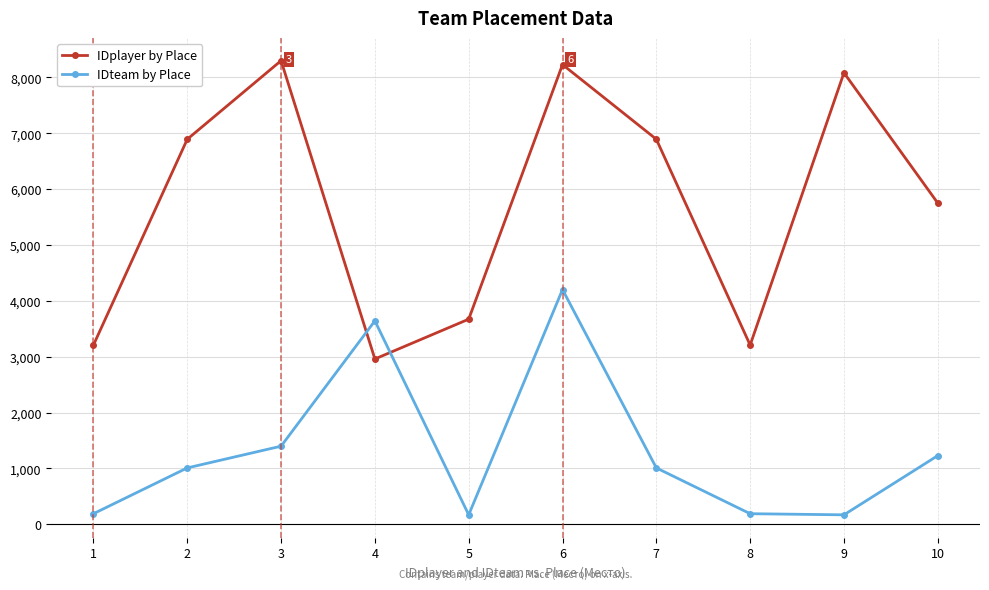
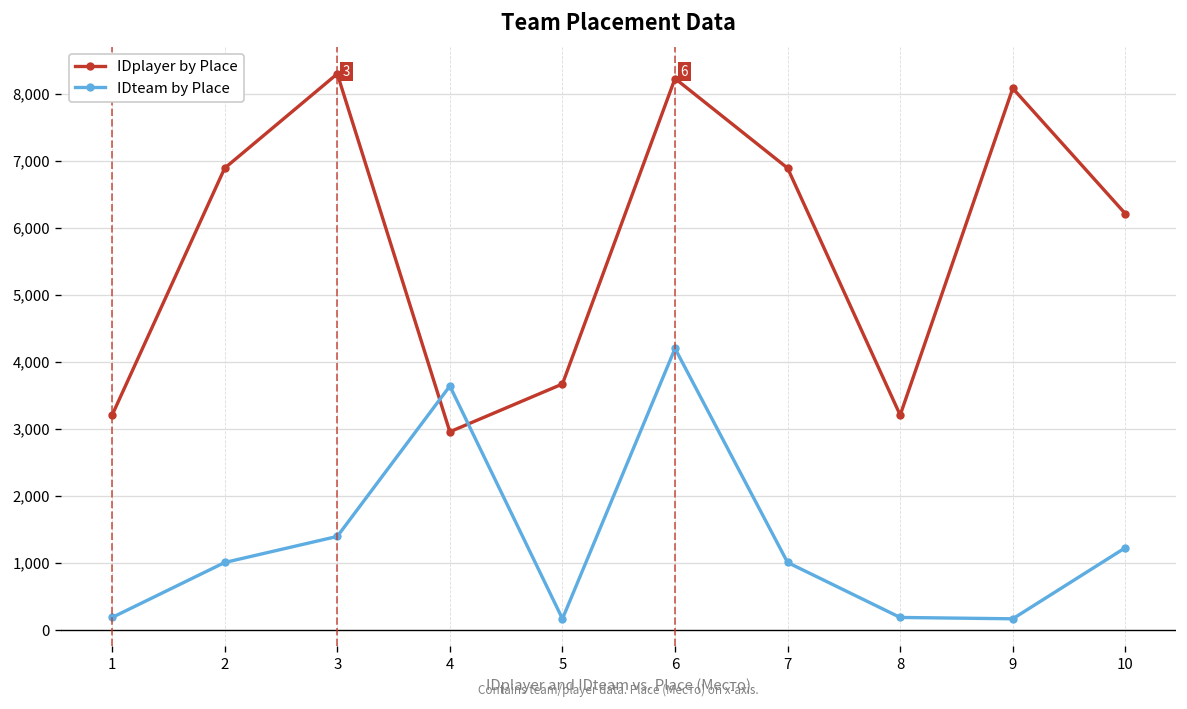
IDplayer by Place, 10: 5,700 -> 6,200
